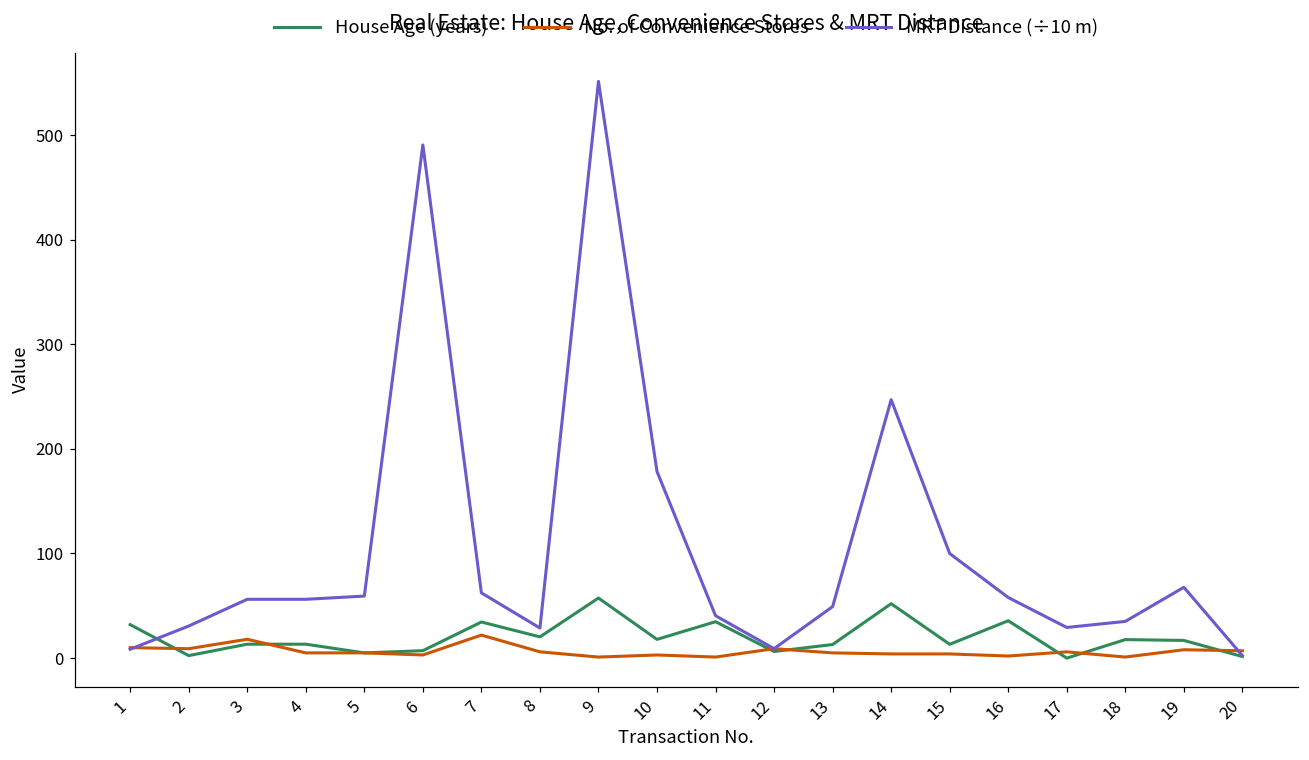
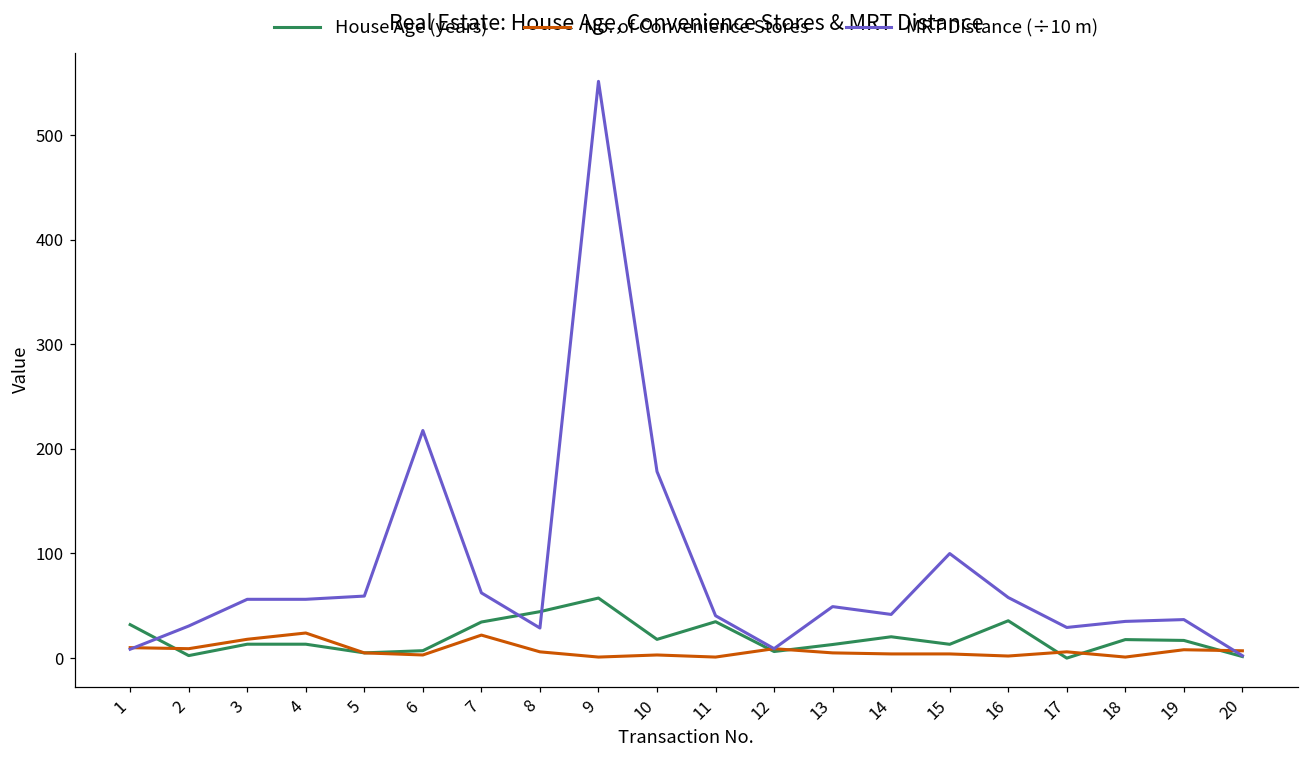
No. of Convenience Stores, 4: 10 -> 20
MRT Distance (÷10 m), 6: 490 -> 220
House Age (years), 8: 20 -> 40
House Age (years), 14: 50 -> 20
MRT Distance (÷10 m), 14: 250 -> 40
MRT Distance (÷10 m), 19: 70 -> 40
